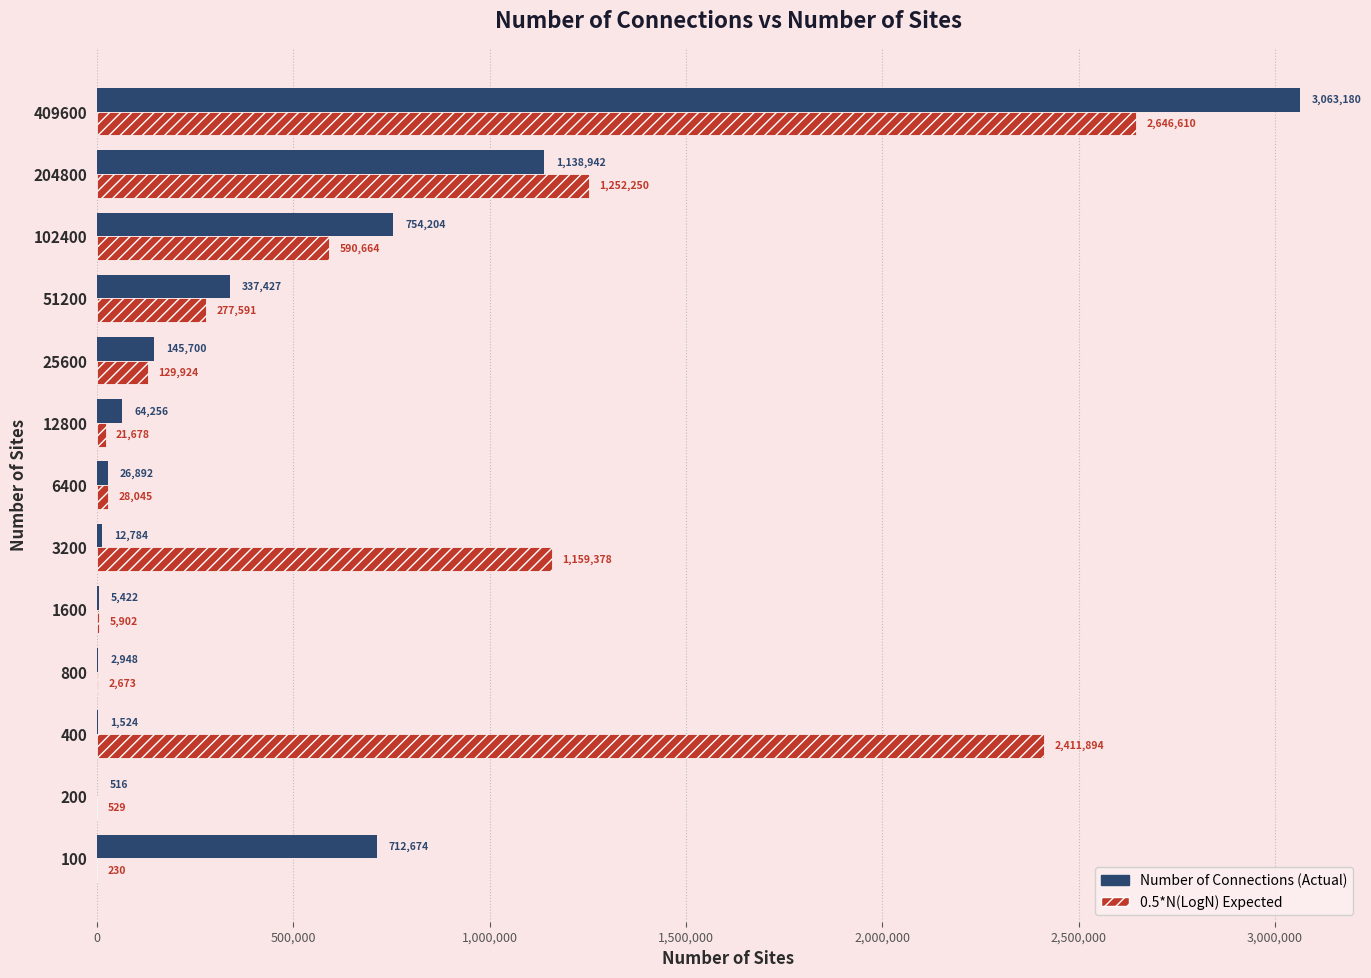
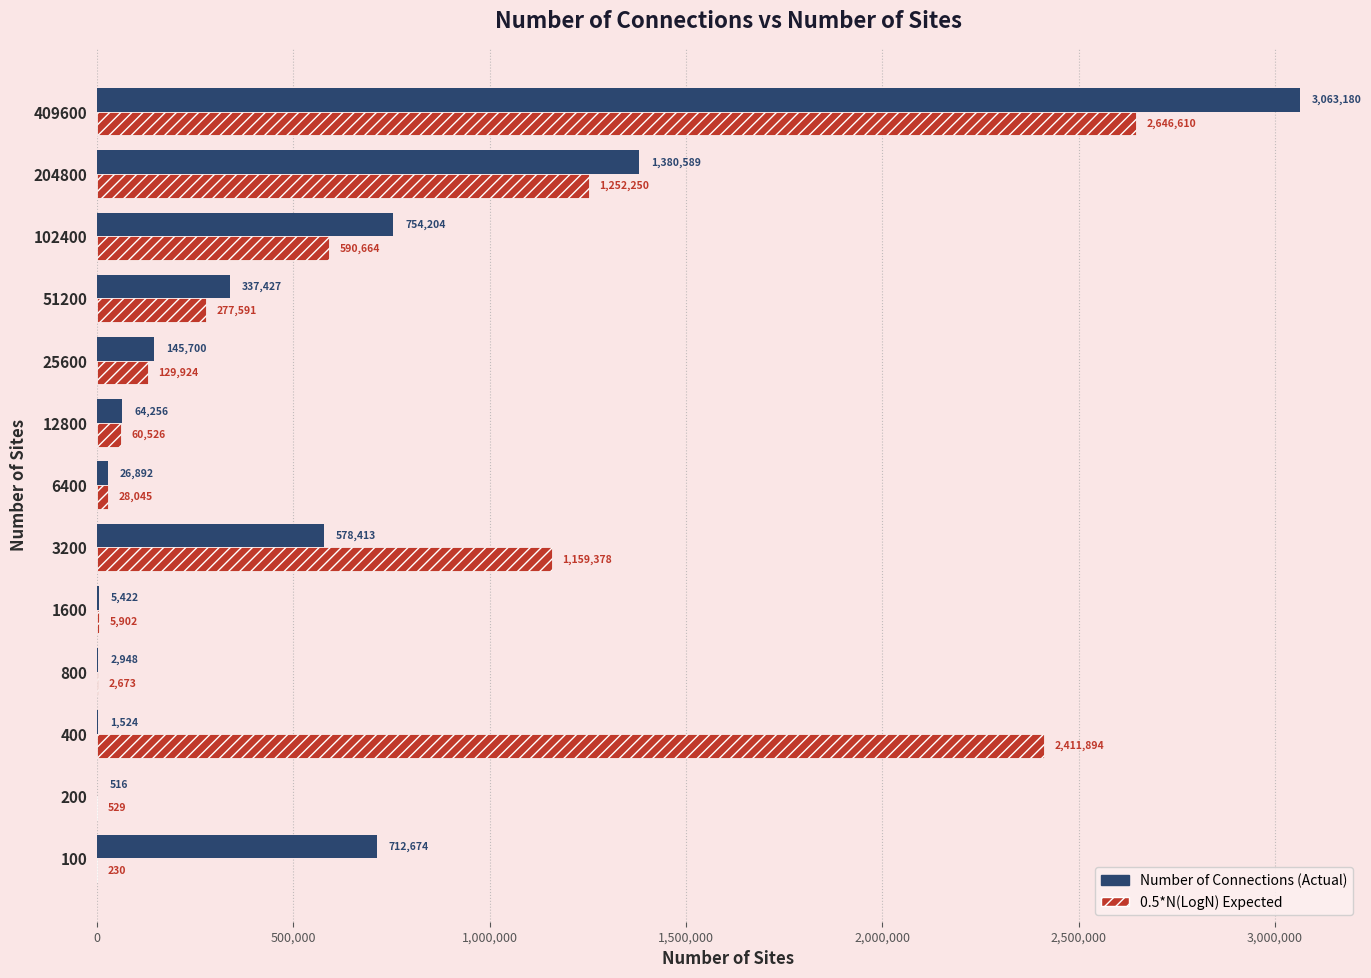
Number of Connections (Actual), 204800: 1,138,942 -> 1,380,589
0.5*N(LogN) Expected, 12800: 21,678 -> 60,526
Number of Connections (Actual), 3200: 12,784 -> 578,413
